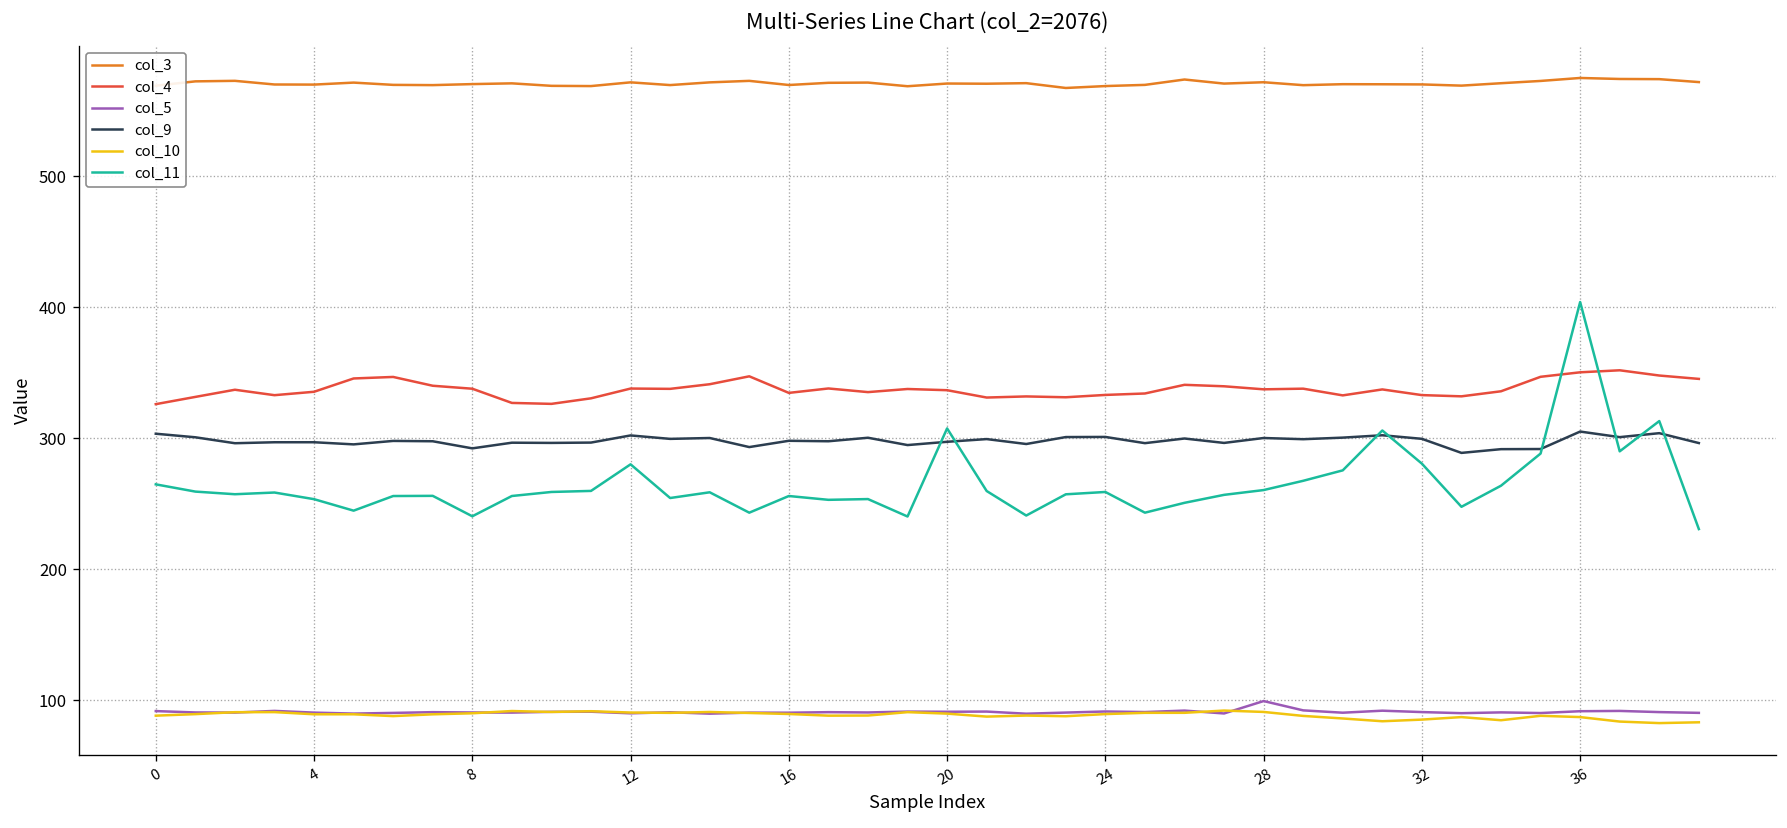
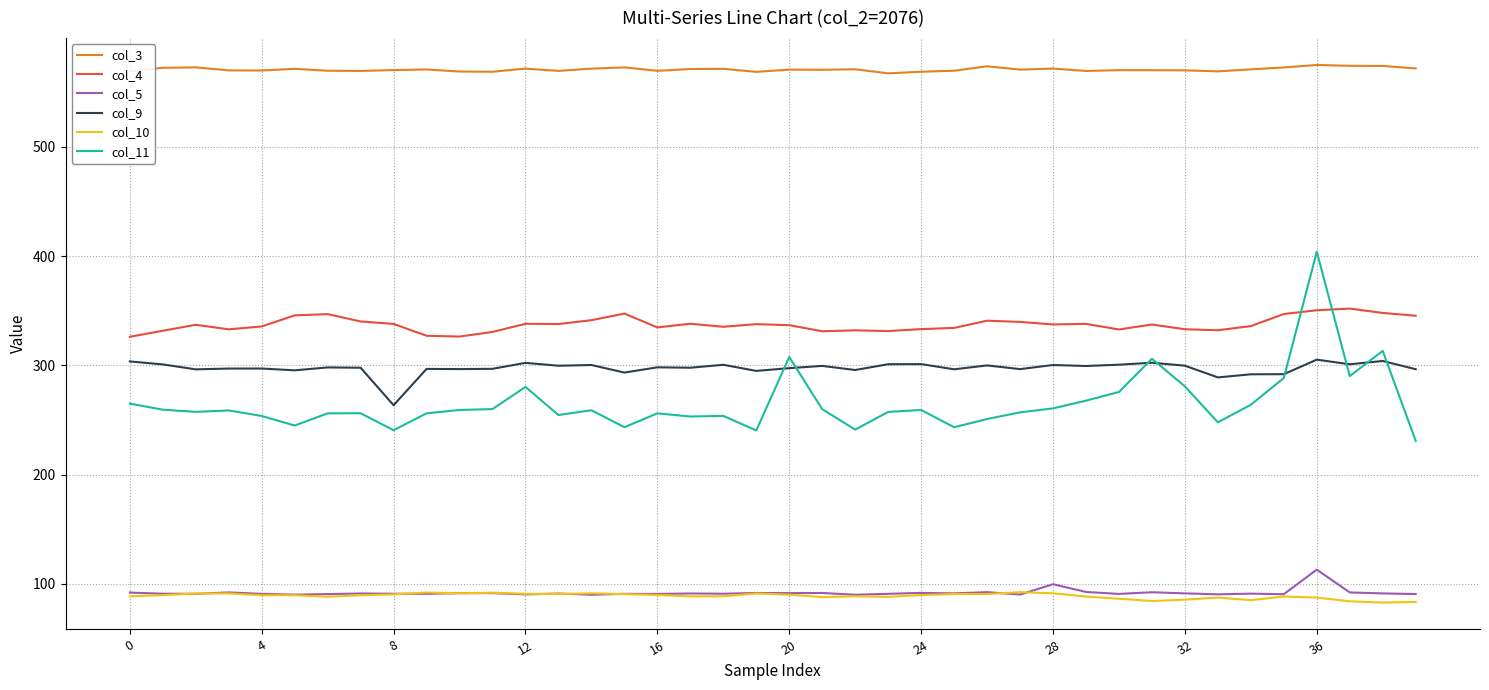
col_9, 8: 292 -> 263
col_5, 36: 92 -> 113
